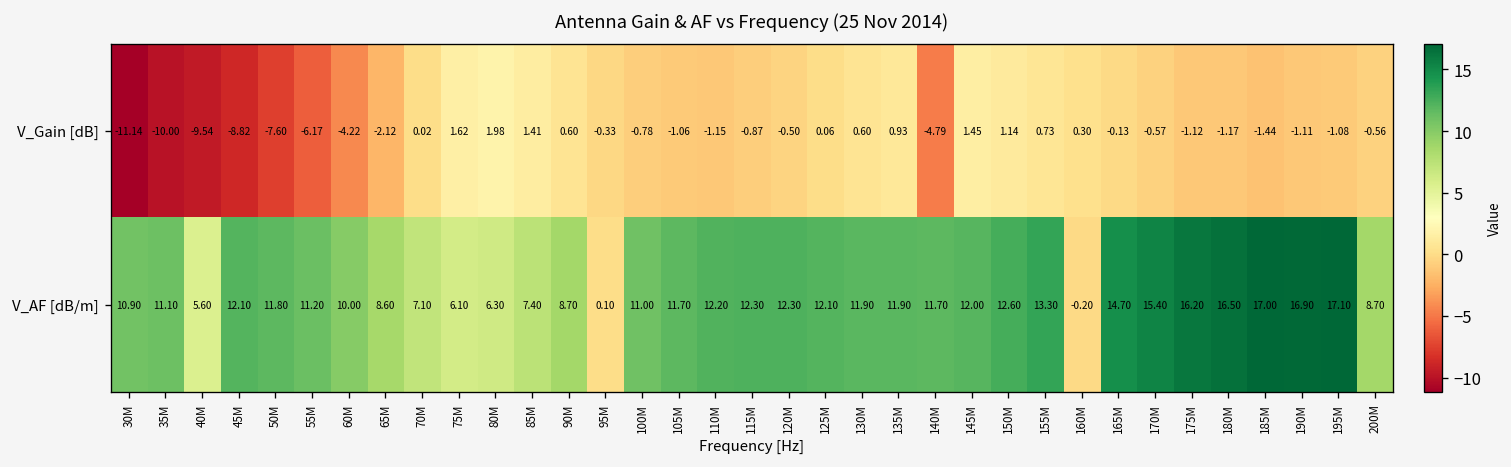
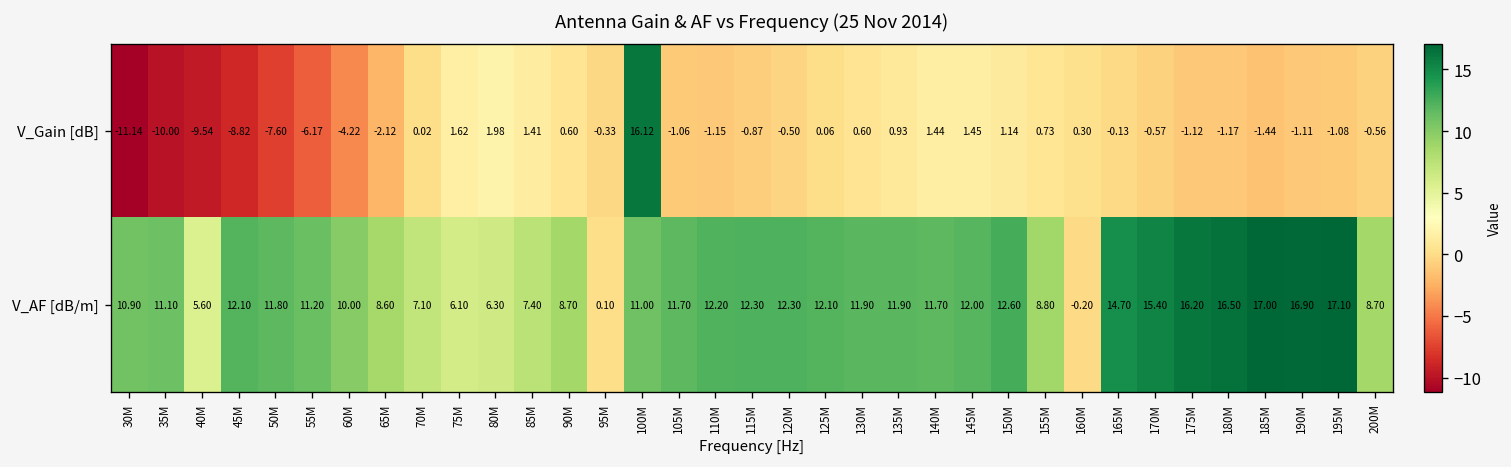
V_Gain [dB], 100M: -0.78 -> 16.12
V_Gain [dB], 140M: -4.79 -> 1.44
V_AF [dB/m], 155M: 13.30 -> 8.80
